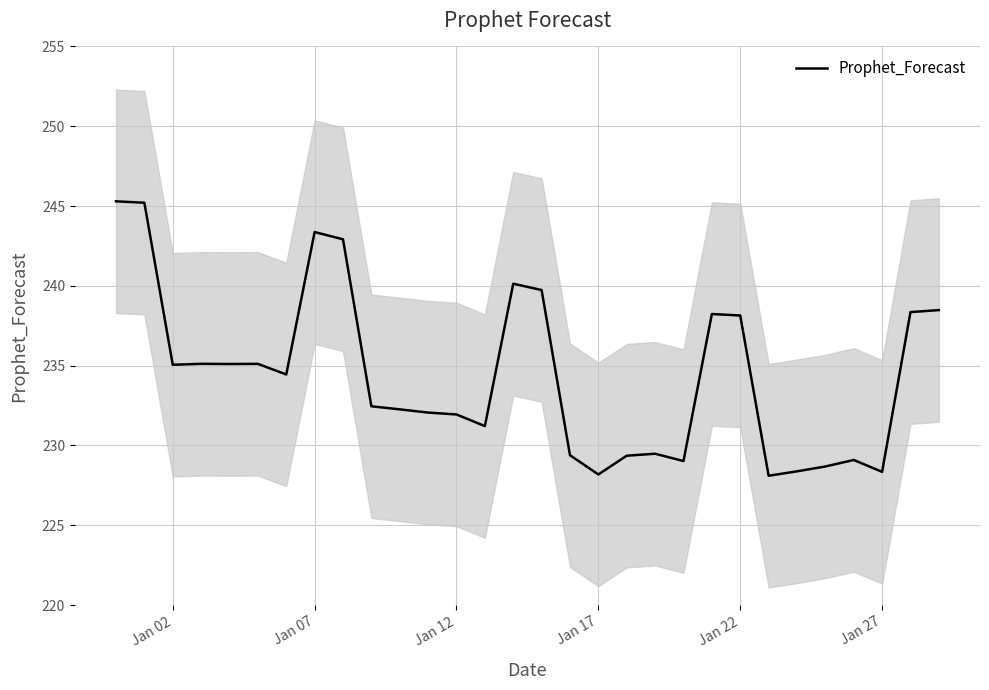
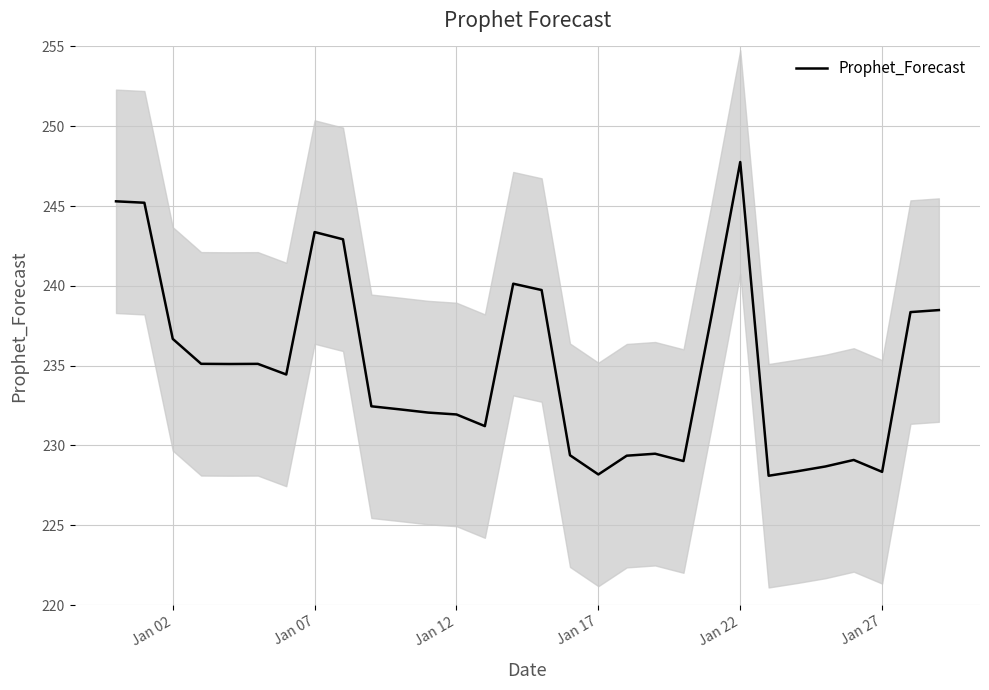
Prophet_Forecast, Jan 02: 235.1 -> 236.7
Prophet_Forecast, Jan 22: 238.1 -> 247.8
